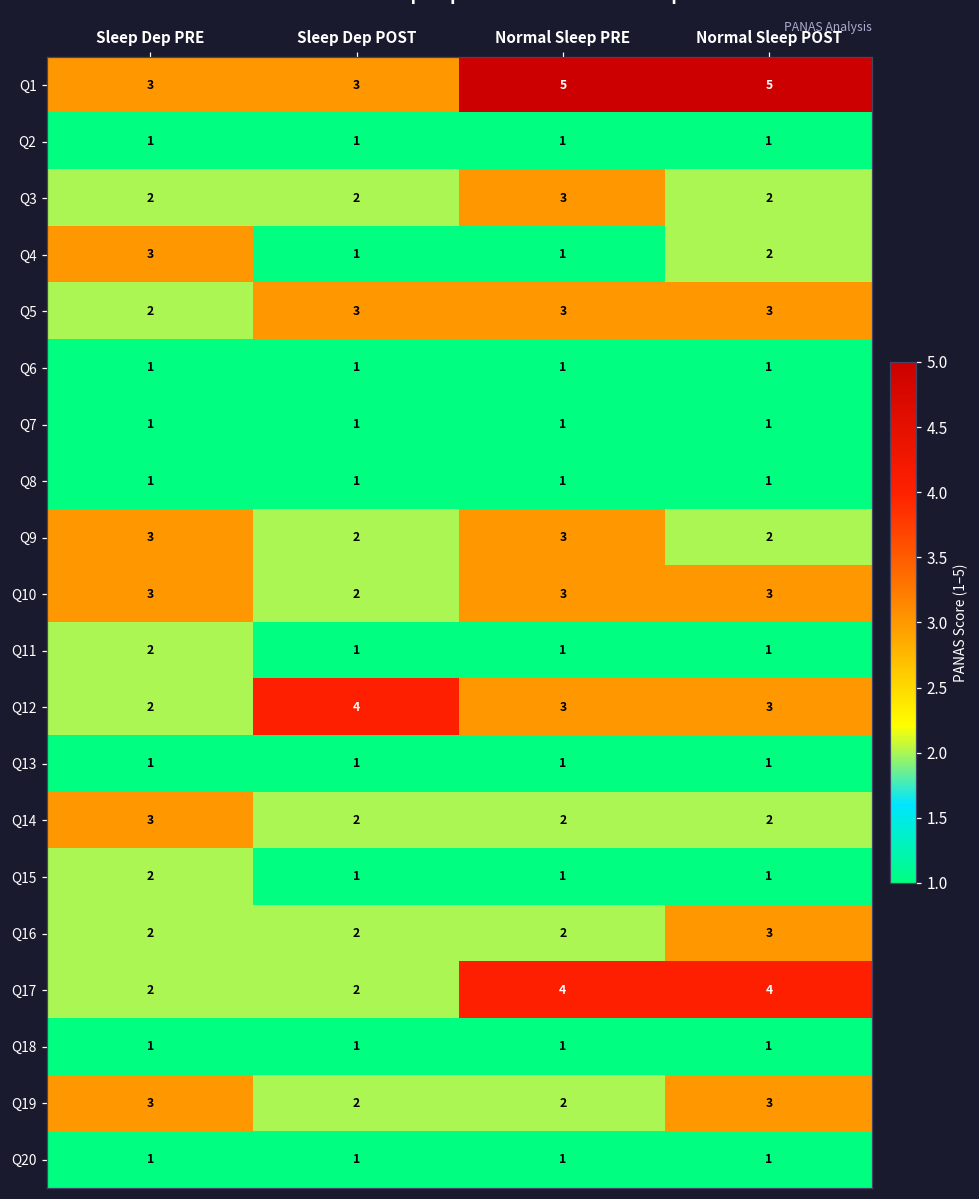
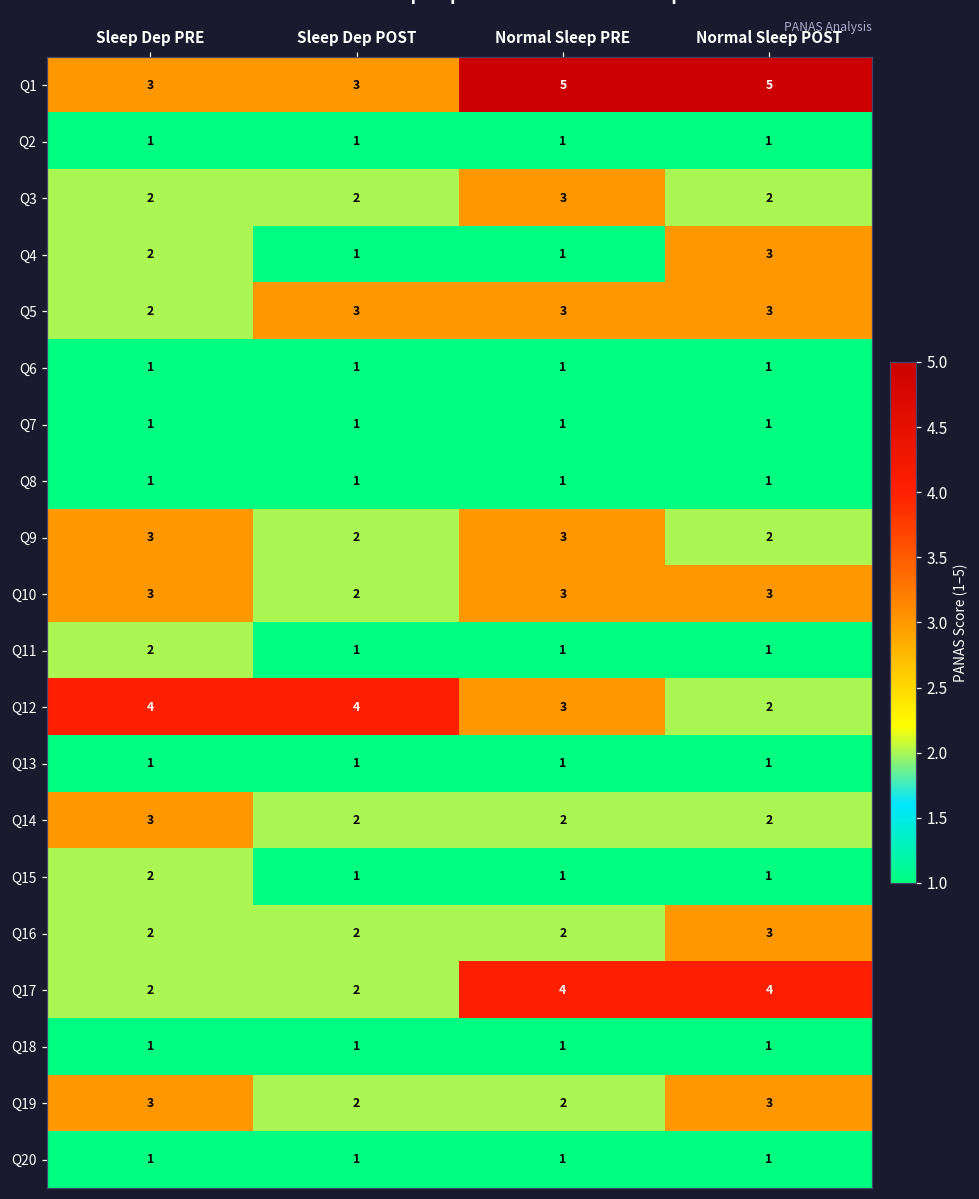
Q4, Sleep Dep PRE: 3 -> 2
Q4, Normal Sleep POST: 2 -> 3
Q12, Sleep Dep PRE: 2 -> 4
Q12, Normal Sleep POST: 3 -> 2
